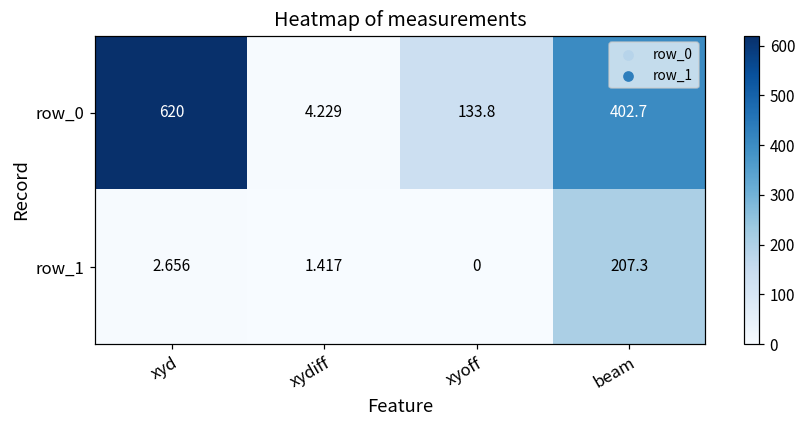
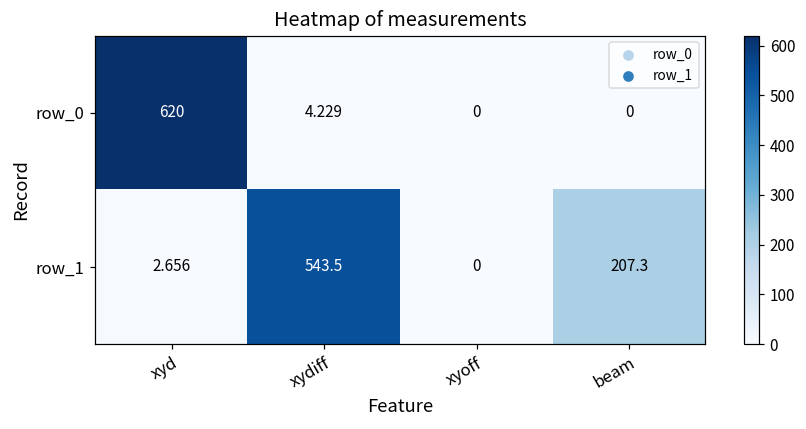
row_0, xyoff: 133.8 -> 0
row_0, beam: 402.7 -> 0
row_1, xydiff: 1.417 -> 543.5
